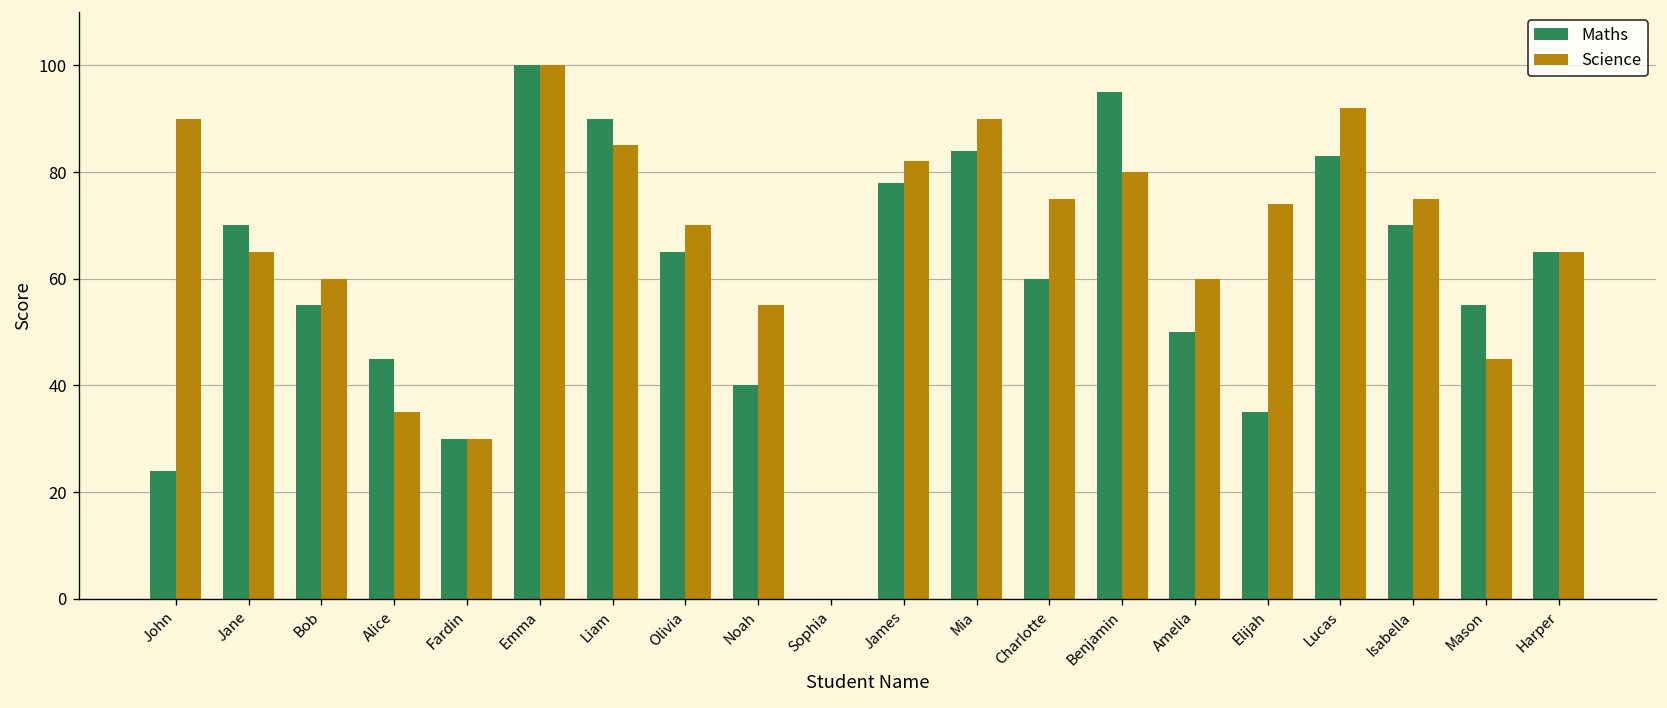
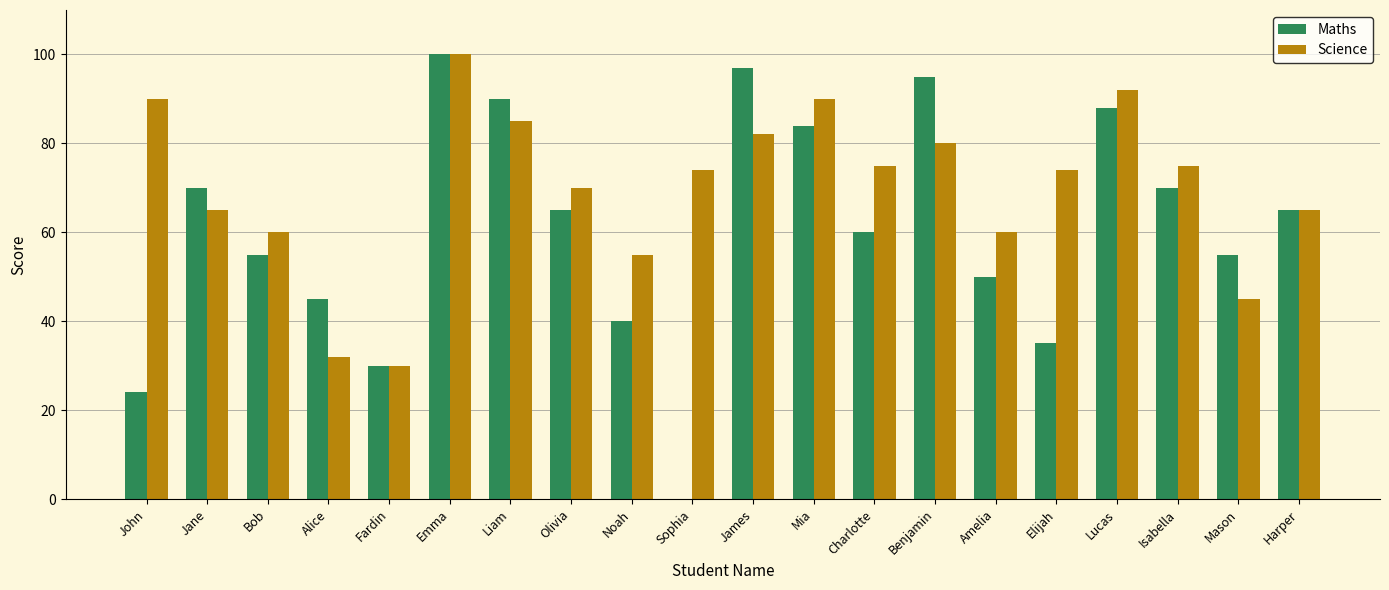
Science, Alice: 35 -> 32
Science, Sophia: 0 -> 74
Maths, James: 78 -> 97
Maths, Lucas: 83 -> 88
